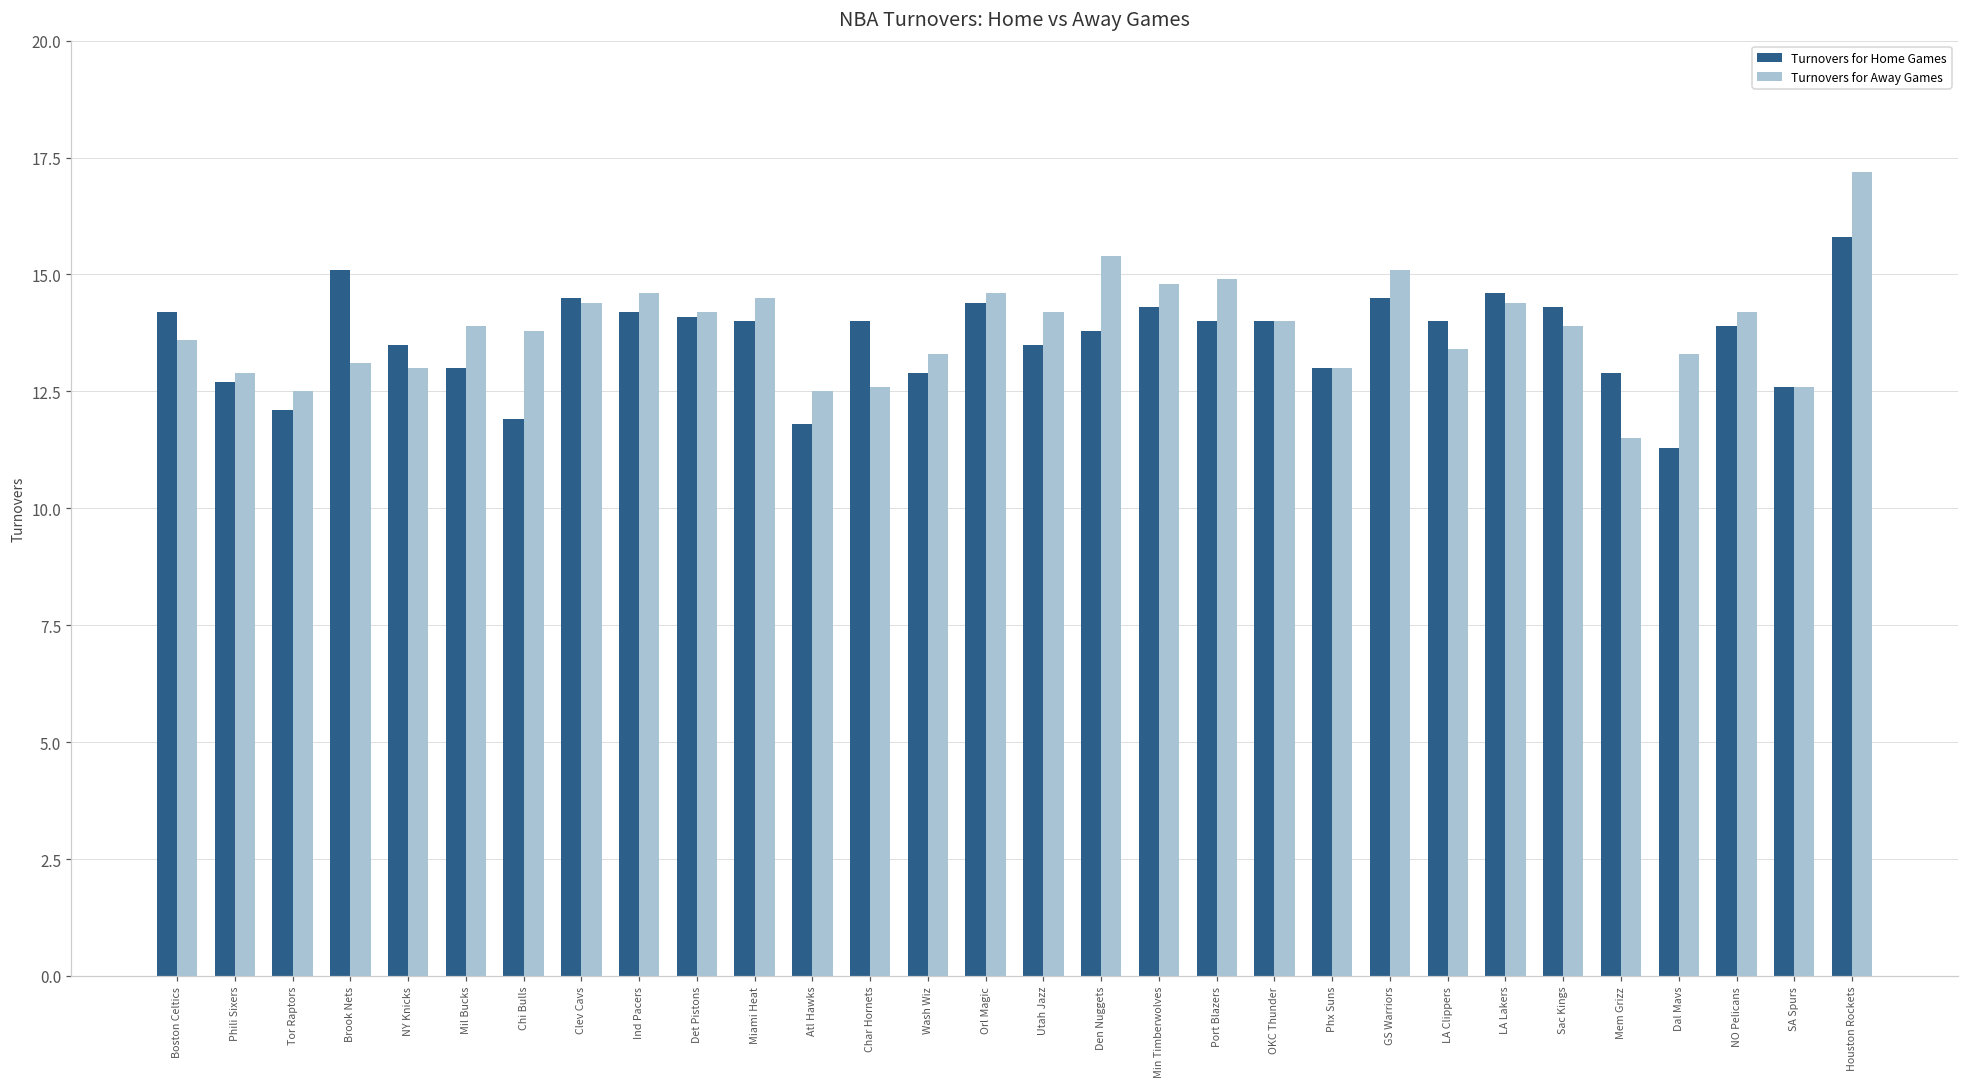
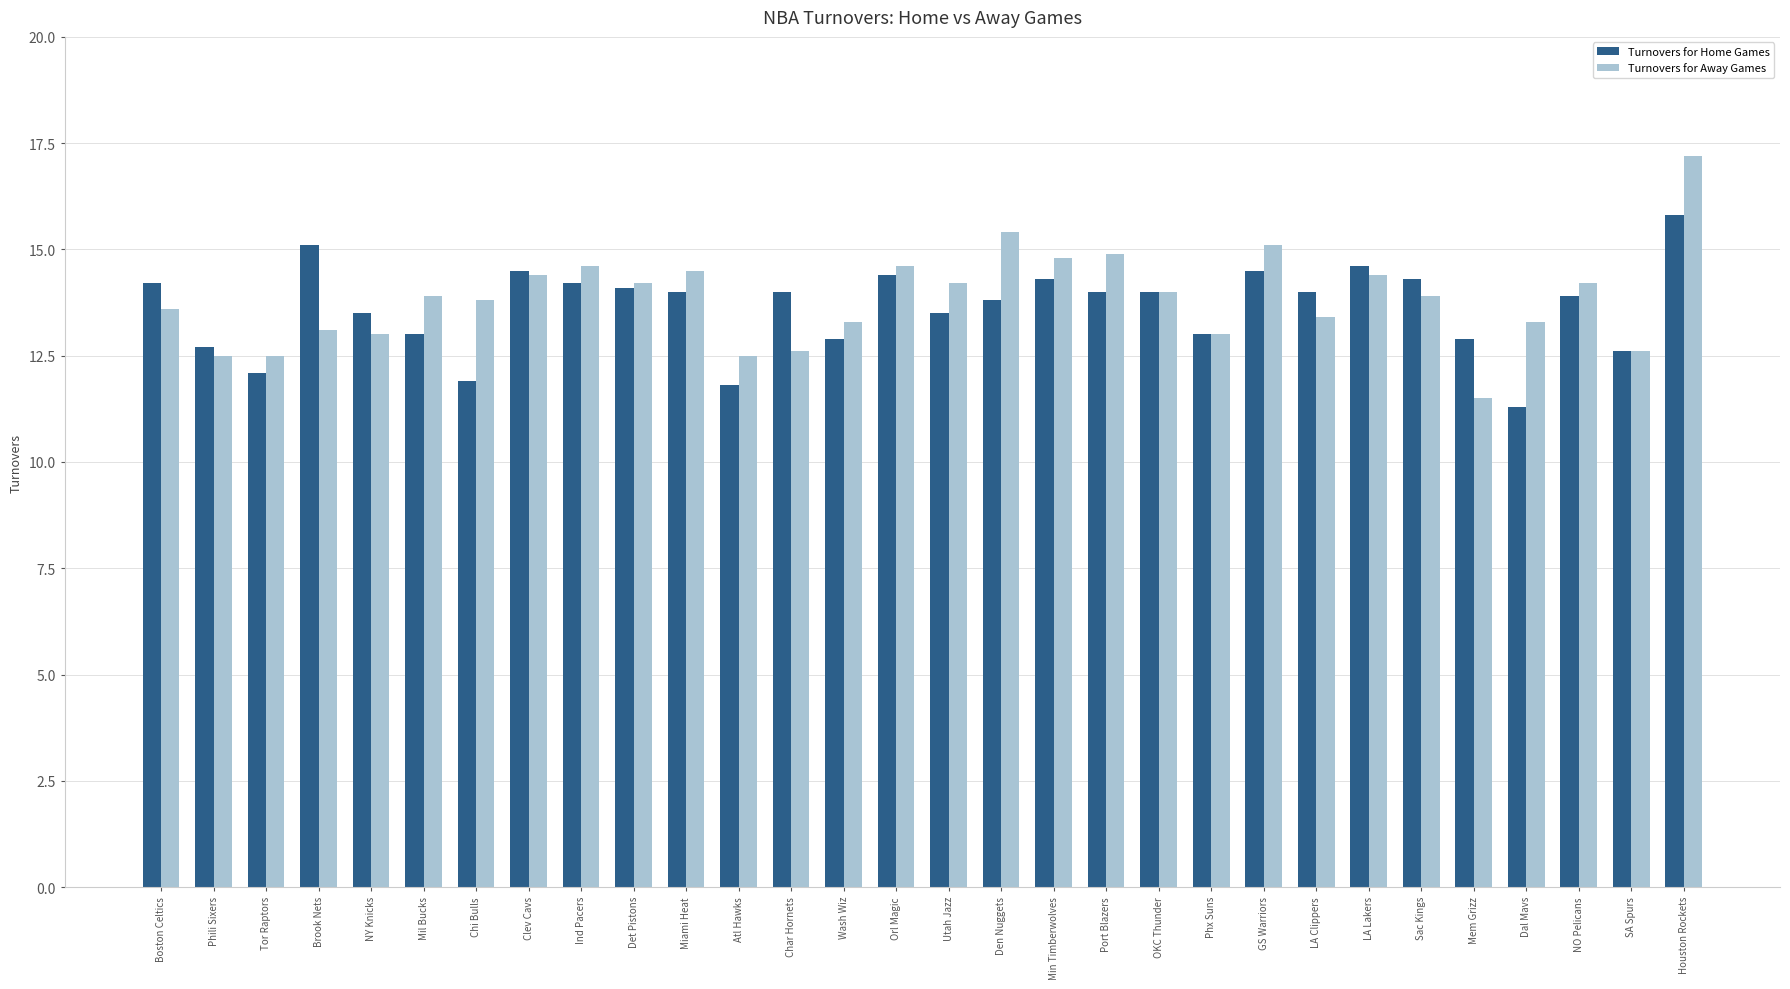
Turnovers for Away Games, Phili Sixers: 12.9 -> 12.5
